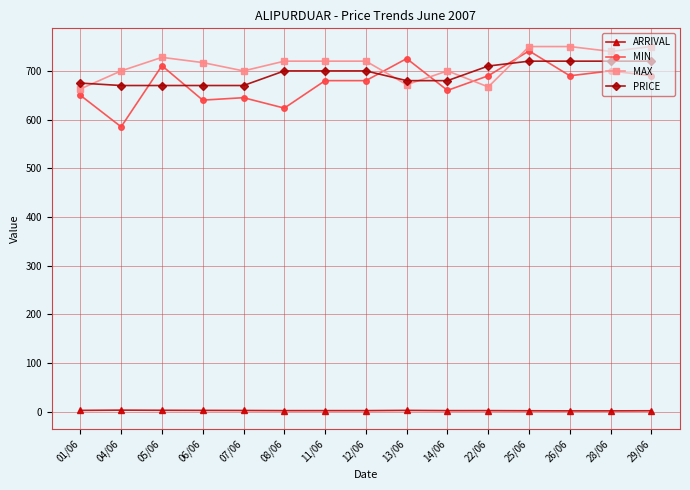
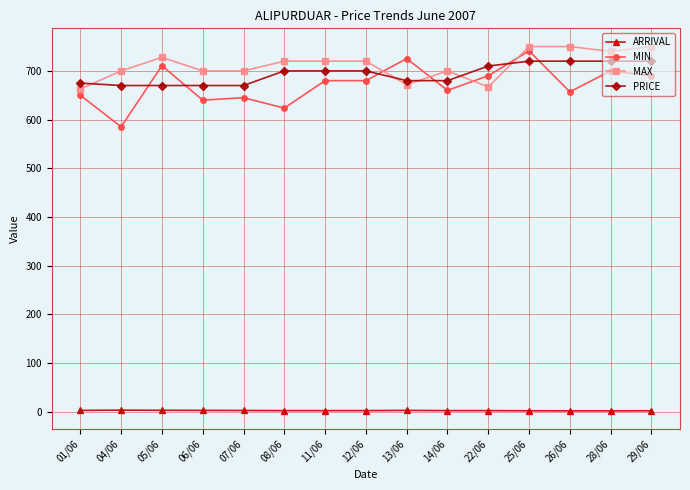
MAX, 06/06: 720 -> 700
MIN, 26/06: 690 -> 660
